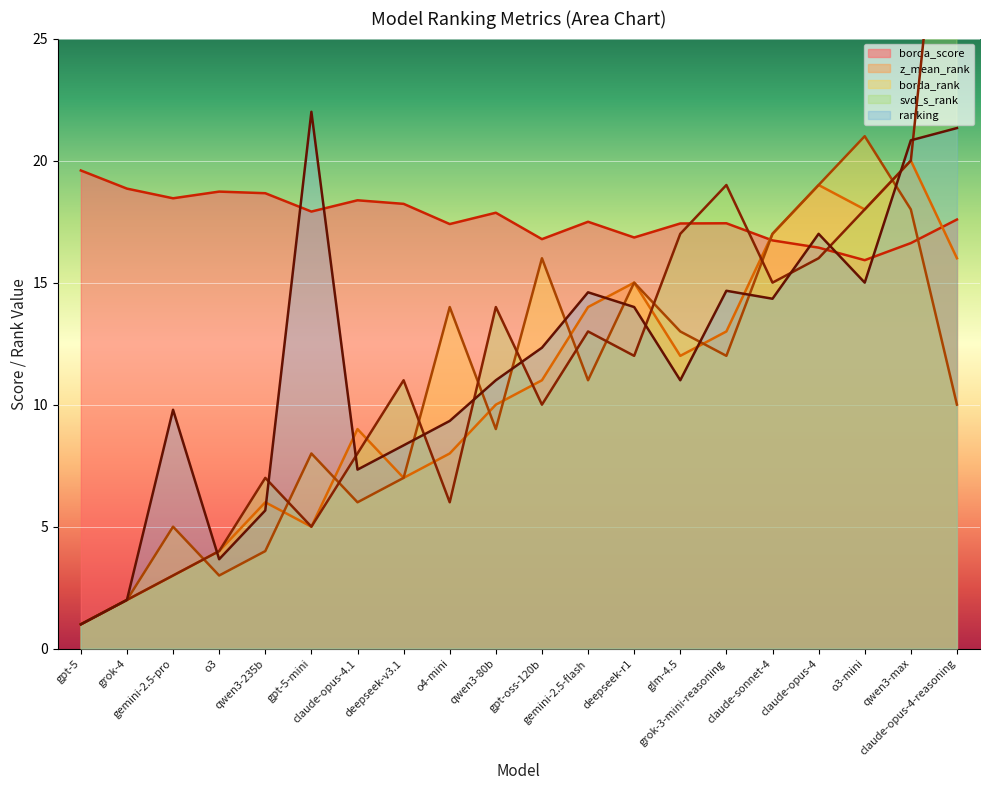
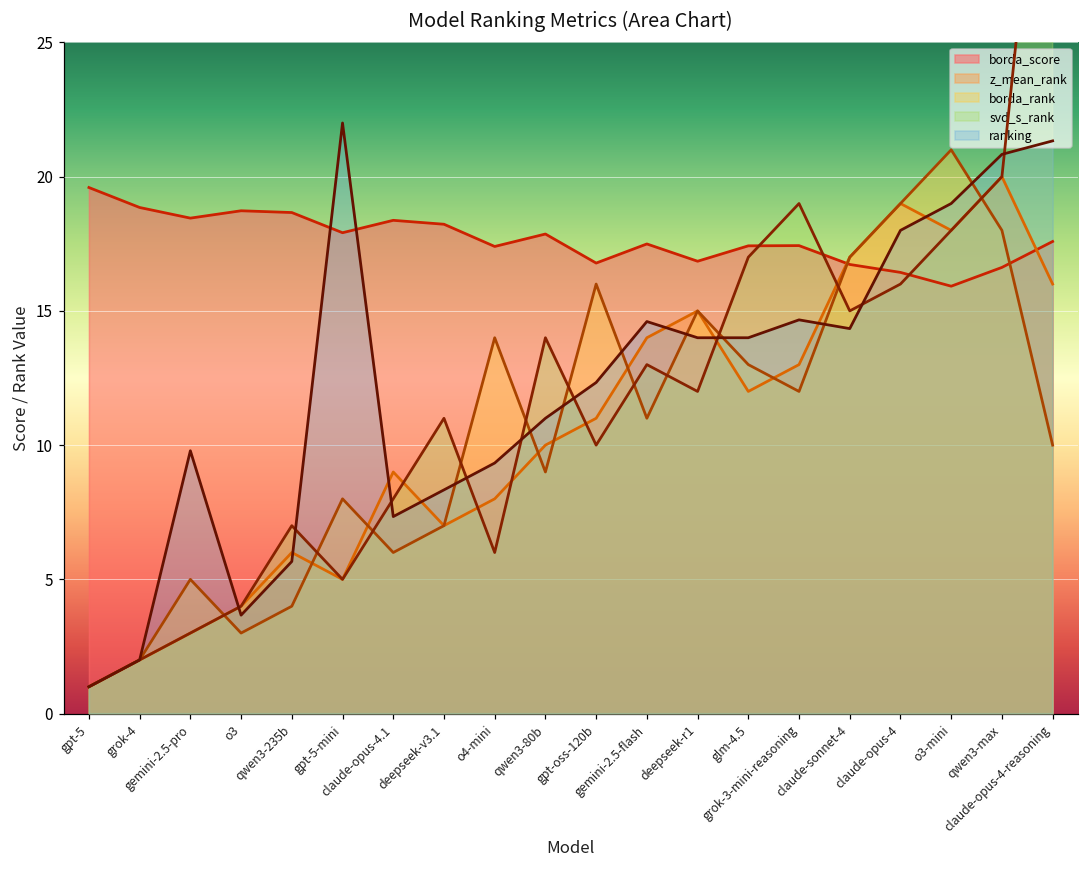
ranking, glm-4.5: 11 -> 14
ranking, claude-opus-4: 17 -> 18
ranking, o3-mini: 15 -> 19
